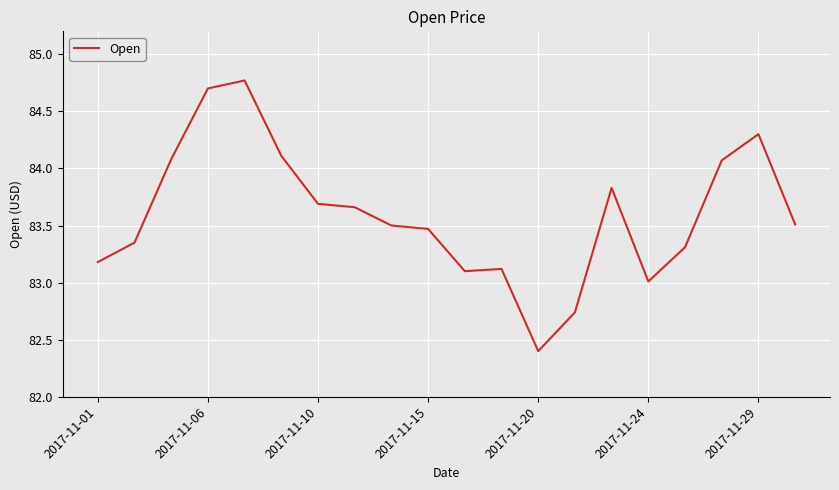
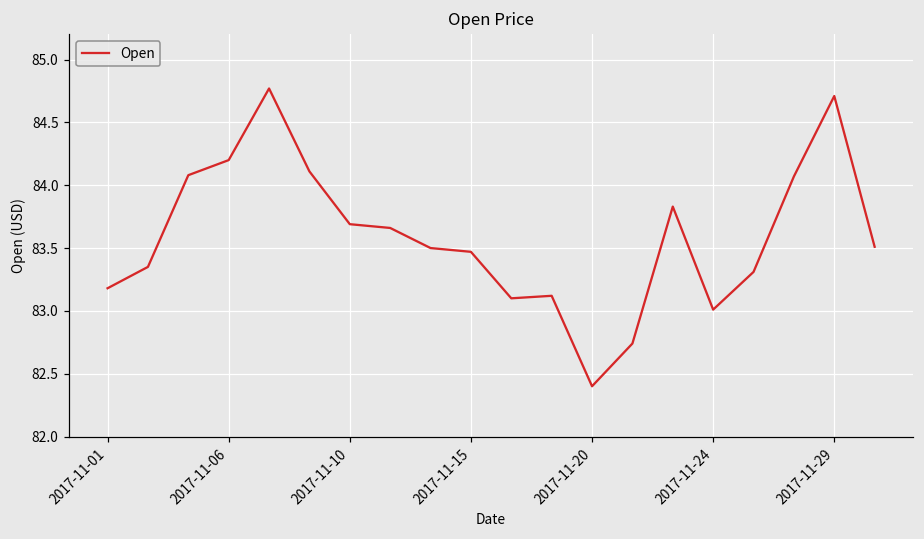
2017-11-06: 84.7 -> 84.2
2017-11-29: 84.30 -> 84.71
